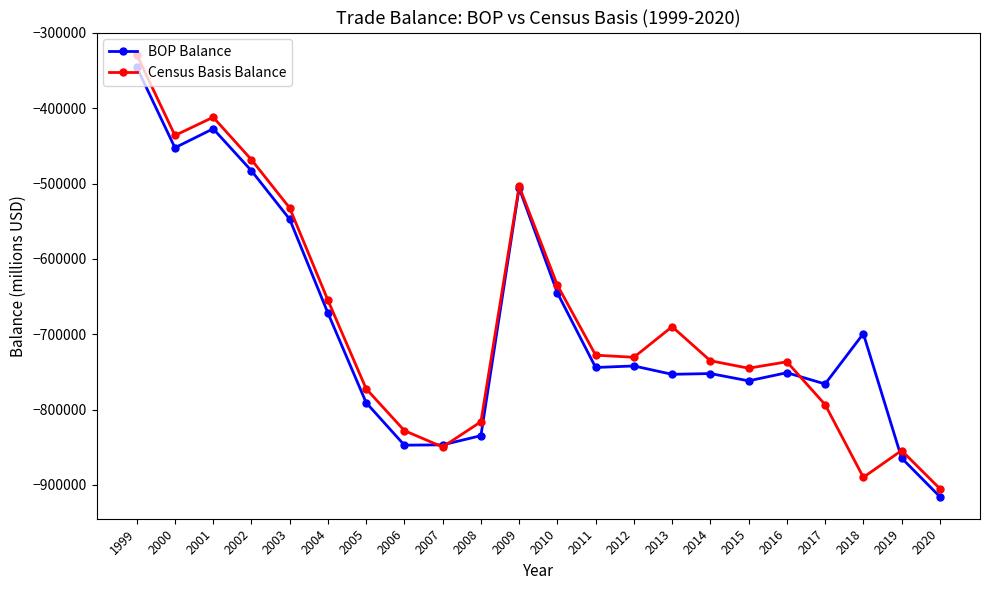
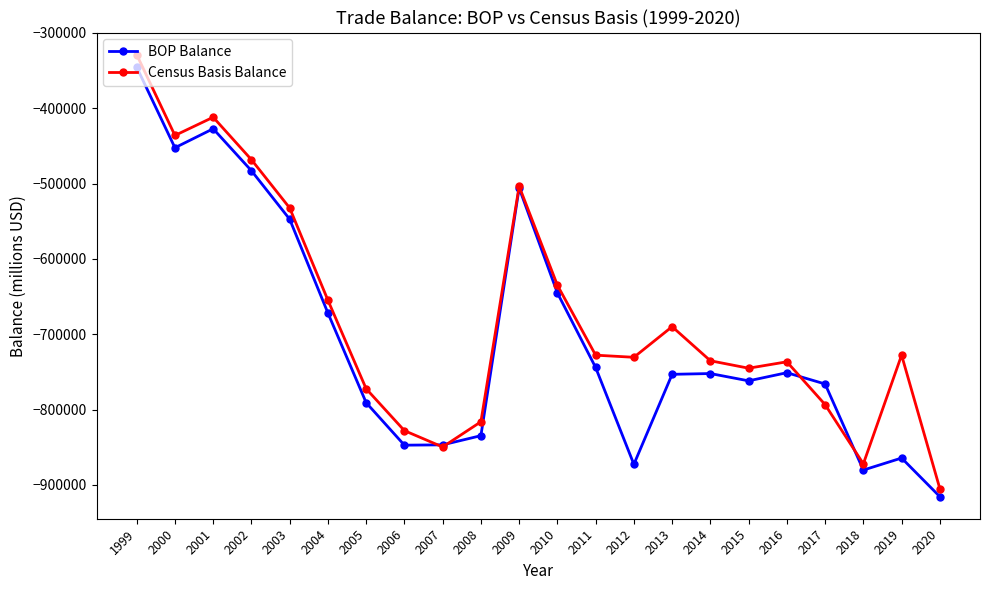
BOP Balance, 2012: -740000 -> -870000
BOP Balance, 2018: -700000 -> -880000
Census Basis Balance, 2018: -890000 -> -870000
Census Basis Balance, 2019: -850000 -> -730000
